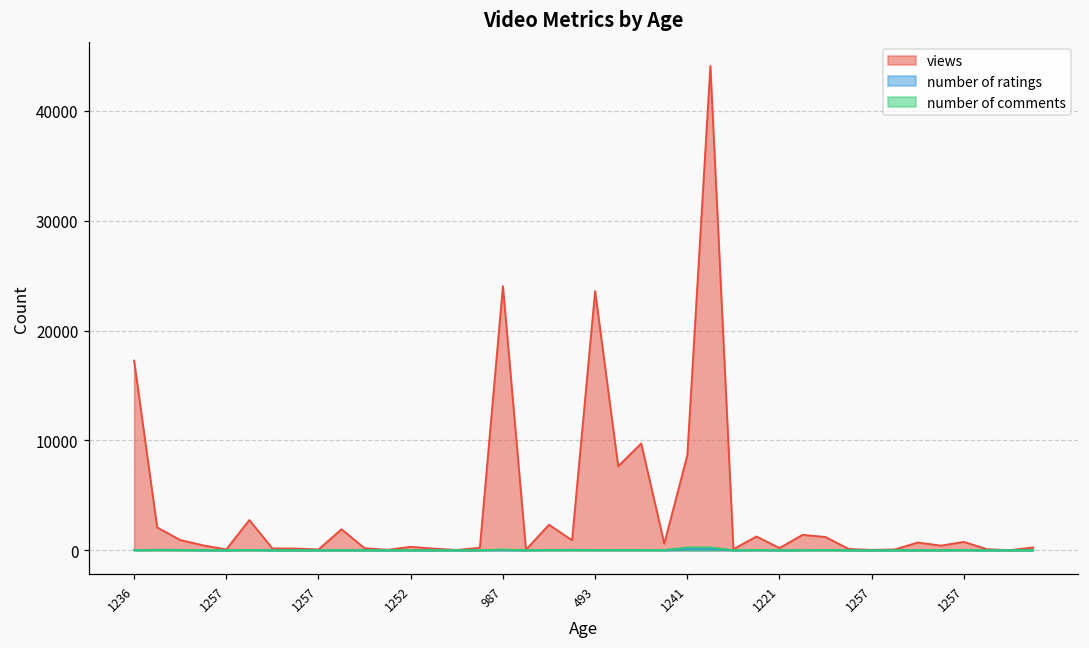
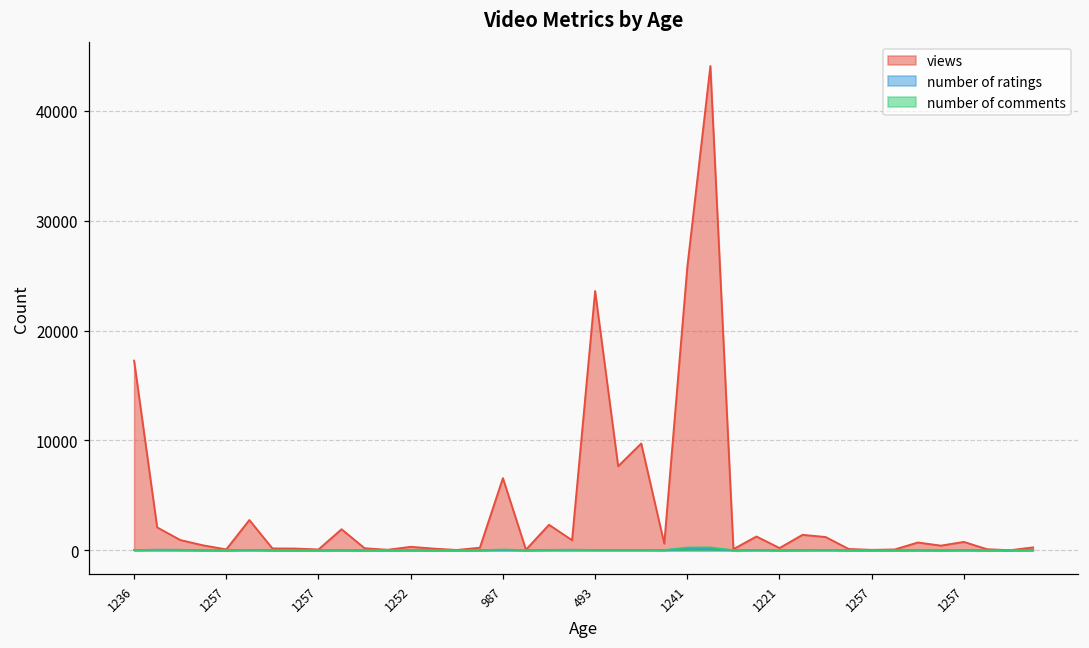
views, 987: 24000 -> 7000
views, 1241: 9000 -> 26000
